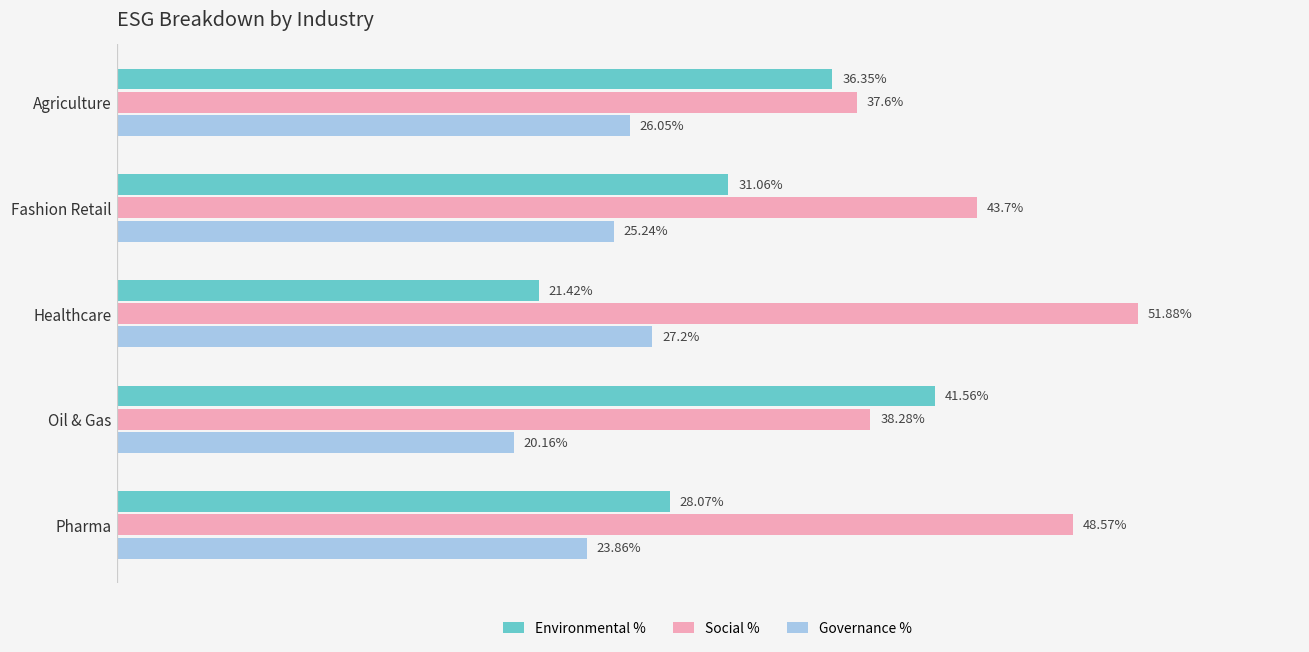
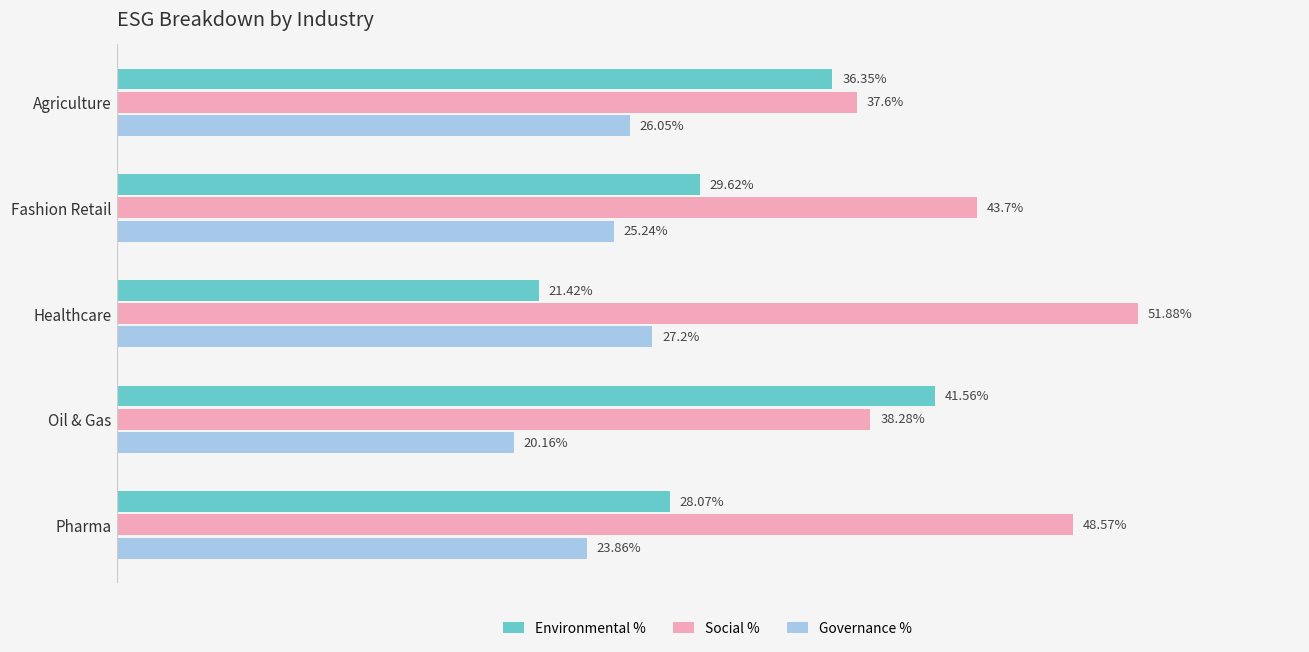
Environmental %, Fashion Retail: 31.06% -> 29.62%
